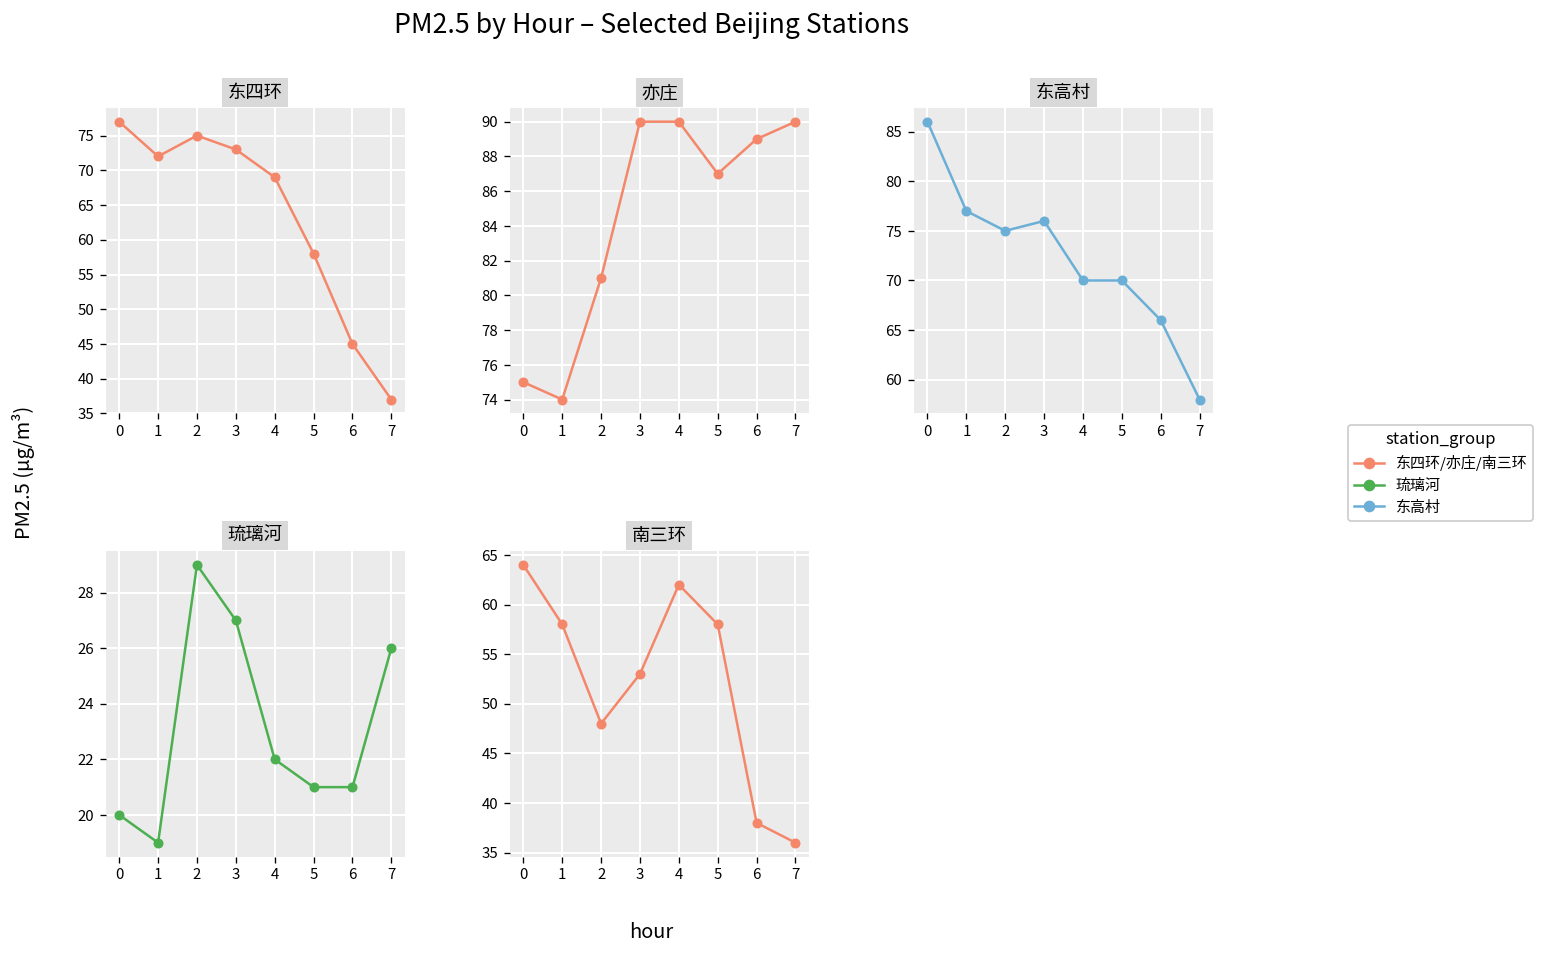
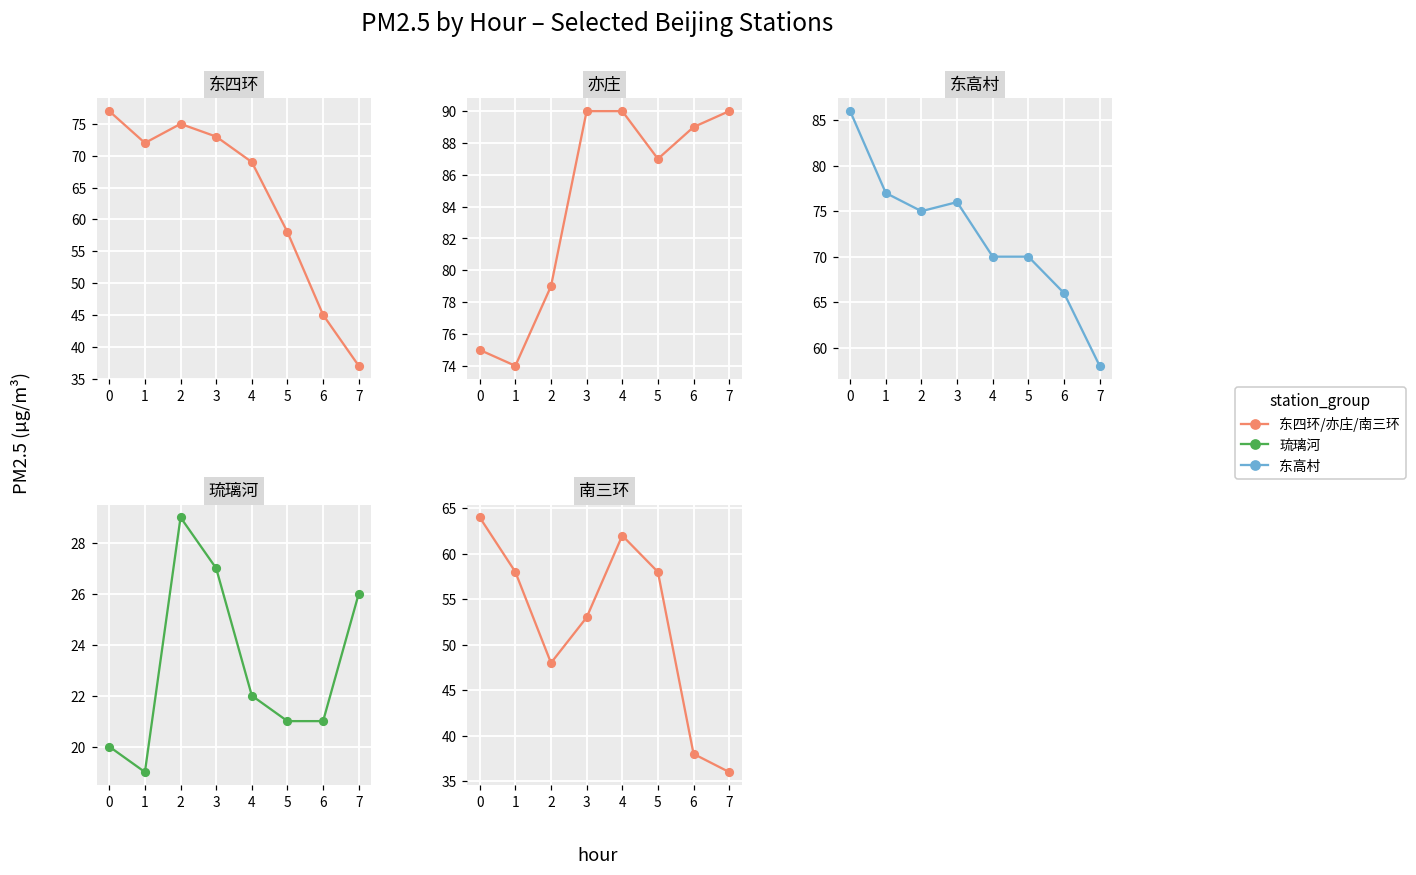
亦庄, 2: 81 -> 79
